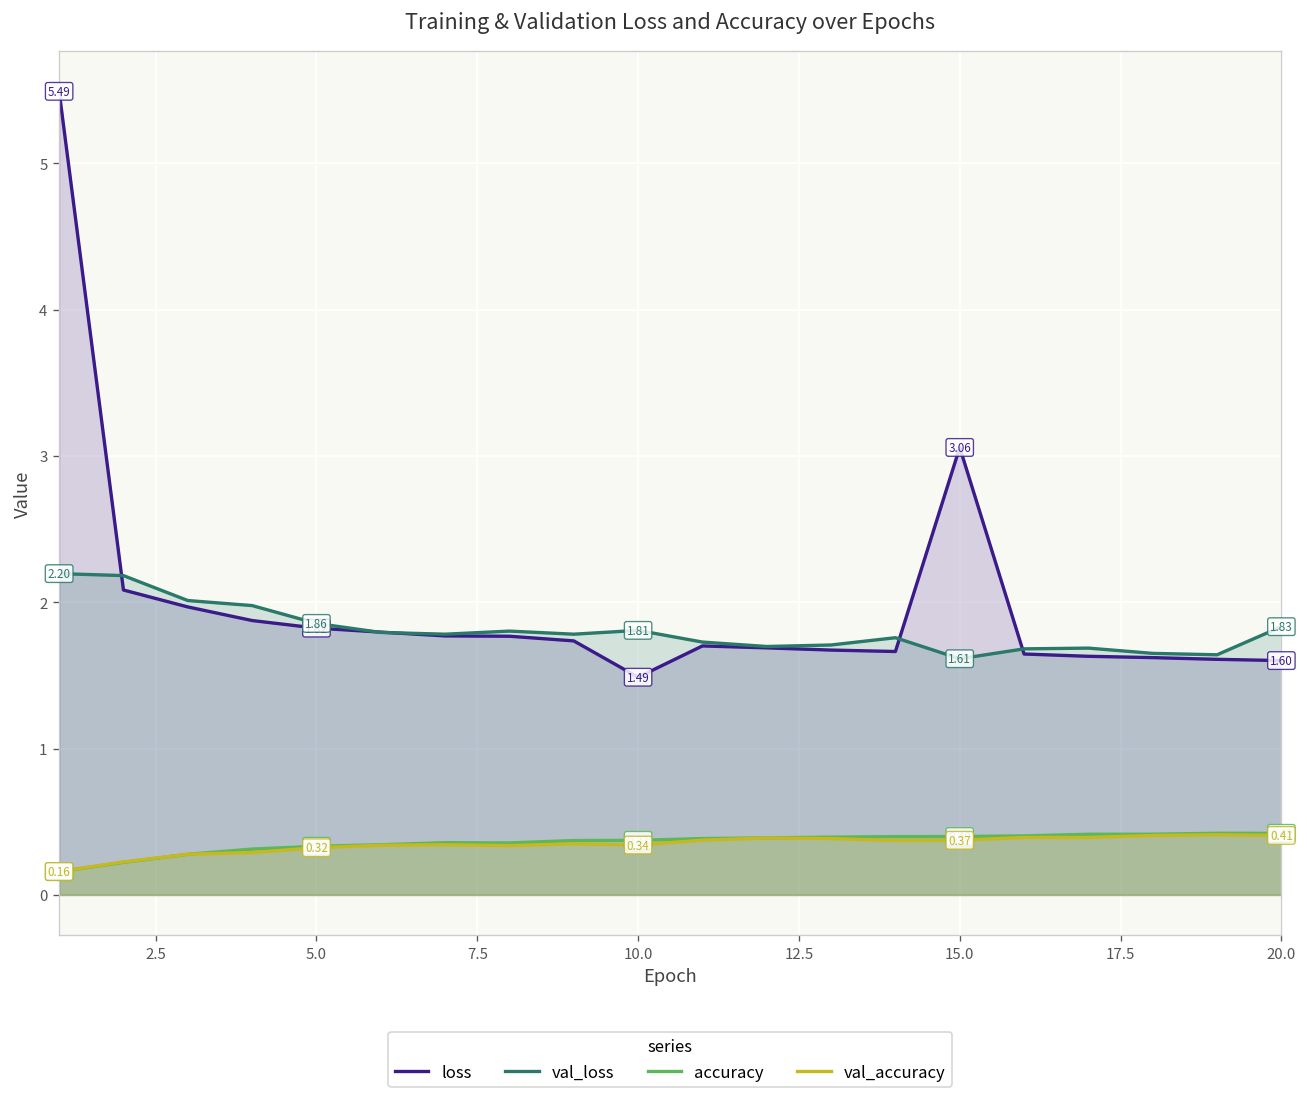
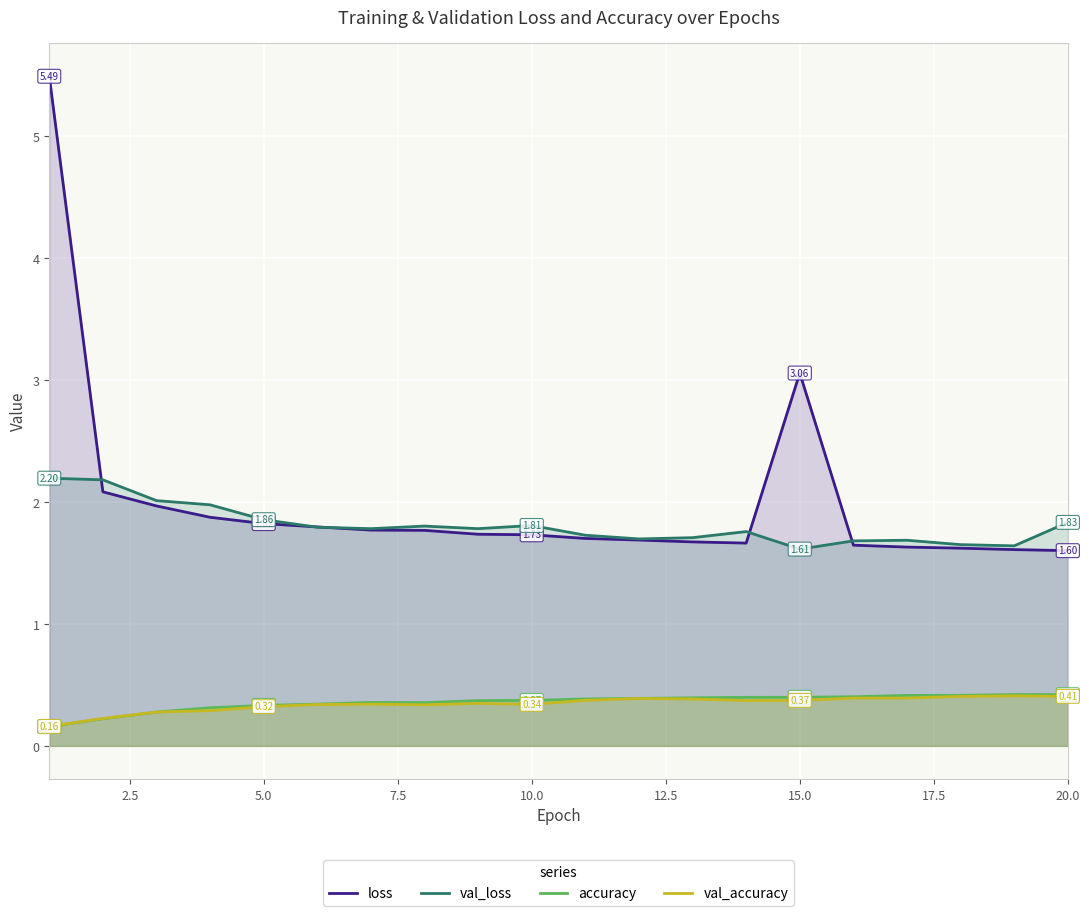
loss, 10.0: 1.49 -> 1.73
